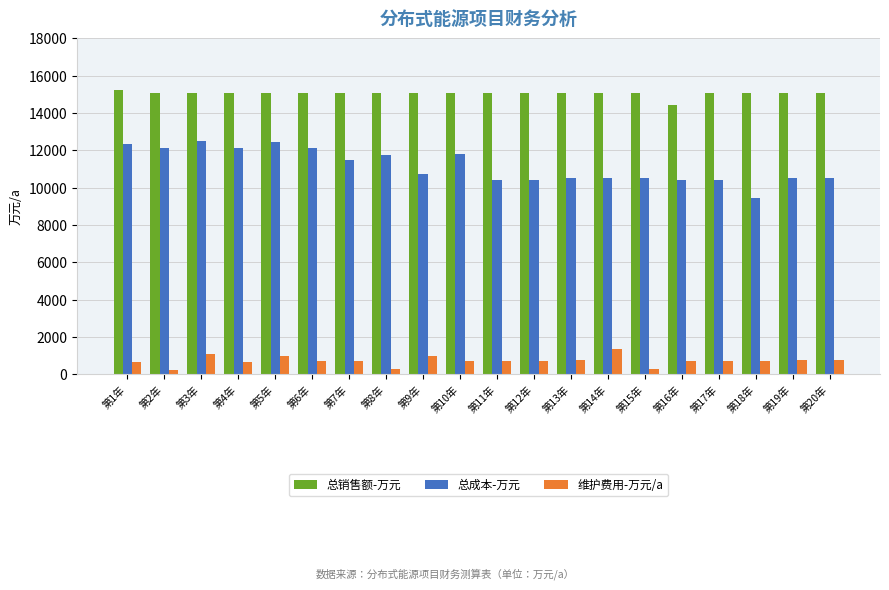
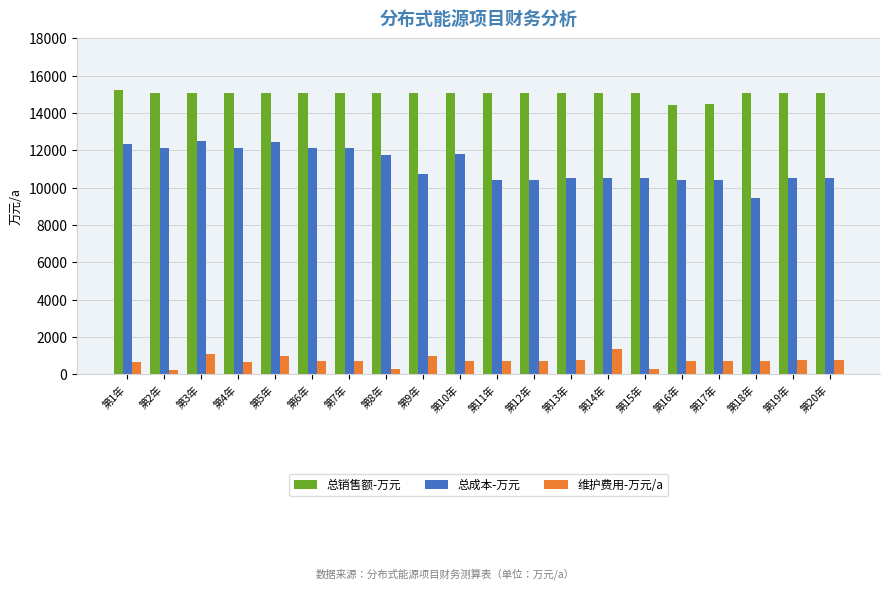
总成本-万元, 第7年: 11500 -> 12100
总销售额-万元, 第17年: 15100 -> 14500
